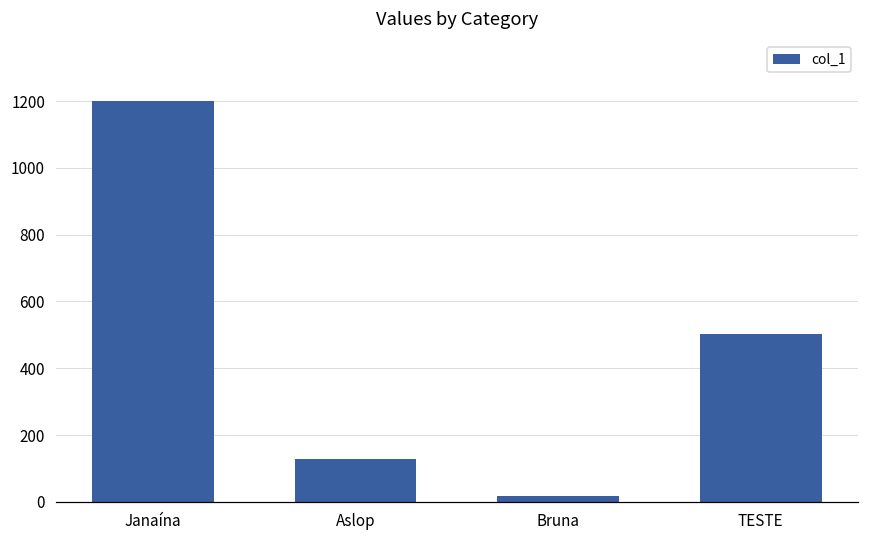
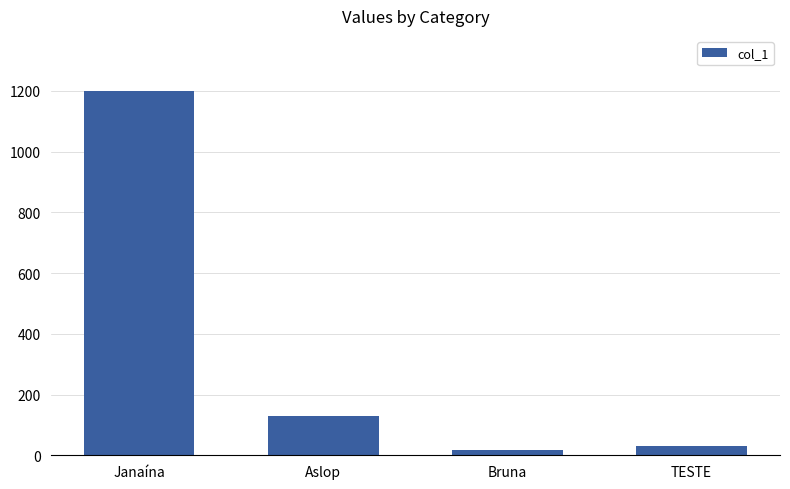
TESTE: 500 -> 30
